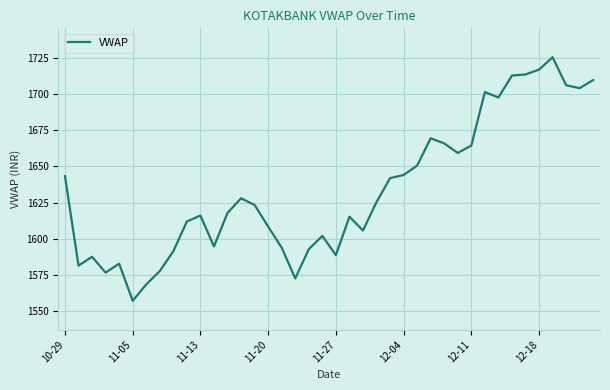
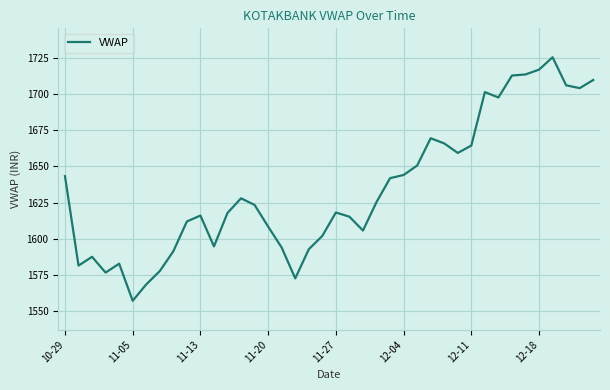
11-27: 1589 -> 1618
